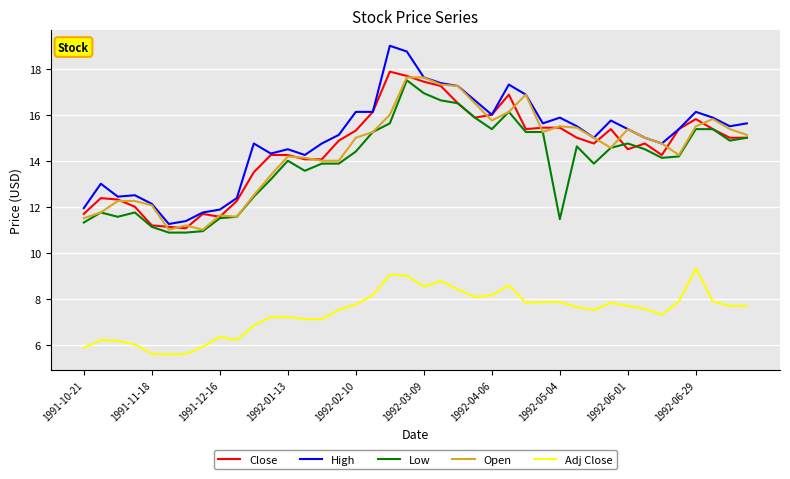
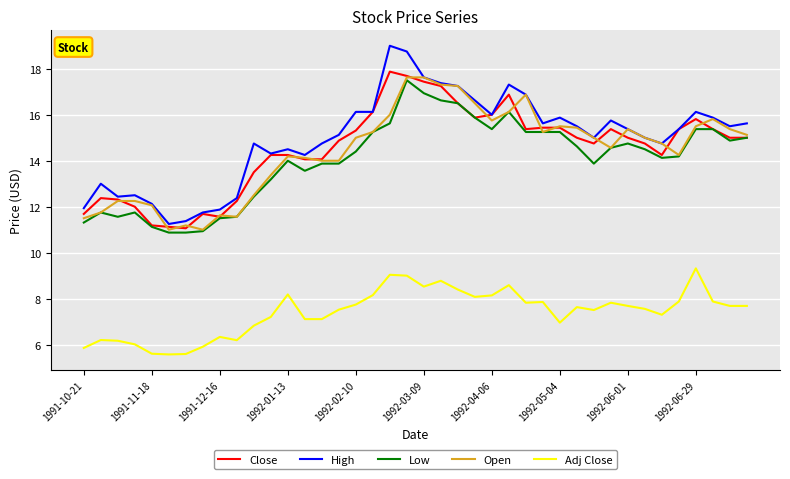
Adj Close, 1992-01-13: 7.2 -> 8.2
Low, 1992-05-04: 11.5 -> 15.3
Adj Close, 1992-05-04: 7.9 -> 7.0
Close, 1992-06-01: 14.5 -> 15.0
